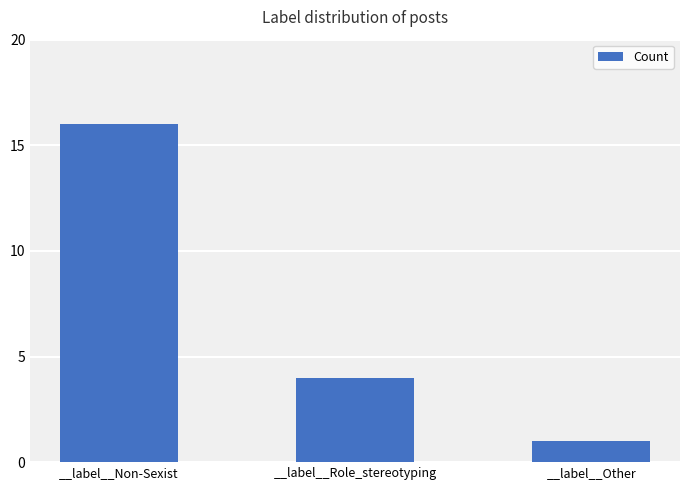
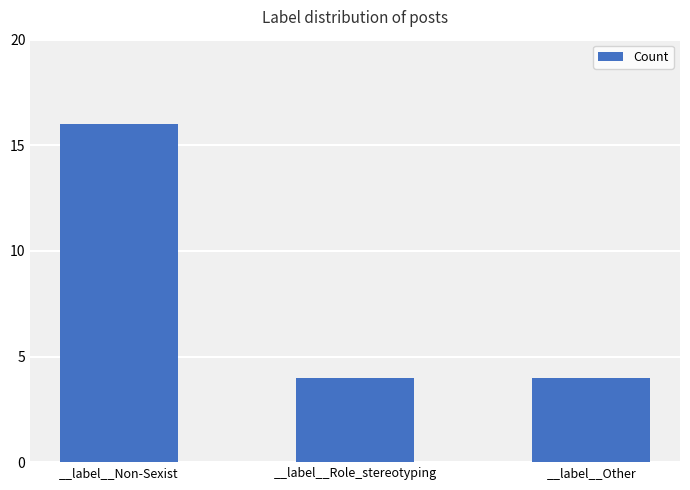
__label__Other: 1 -> 4
